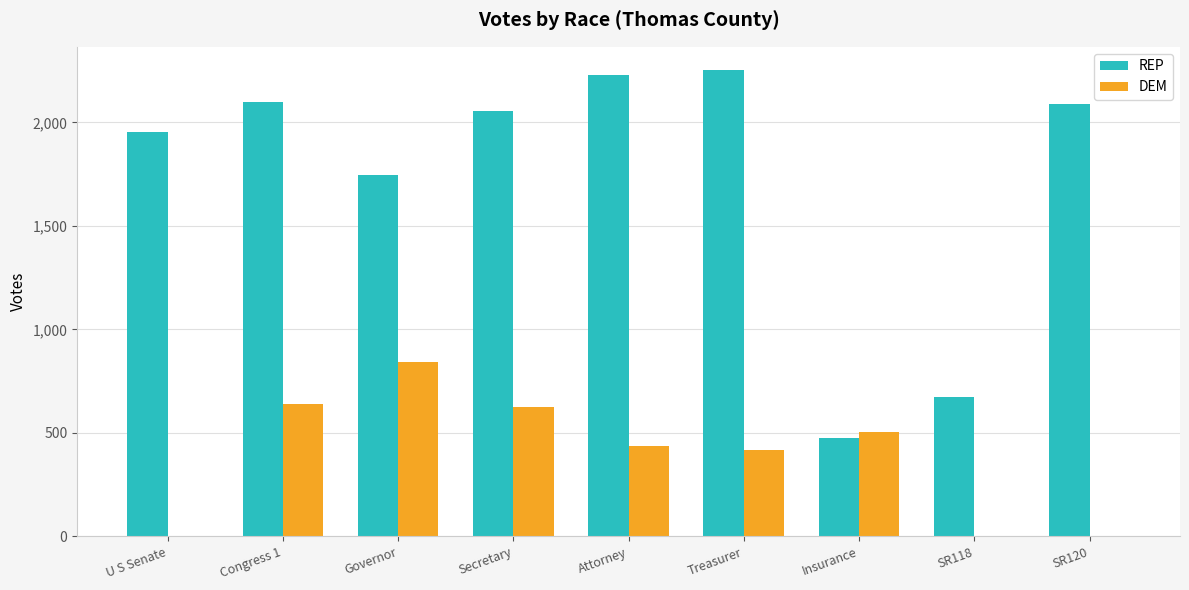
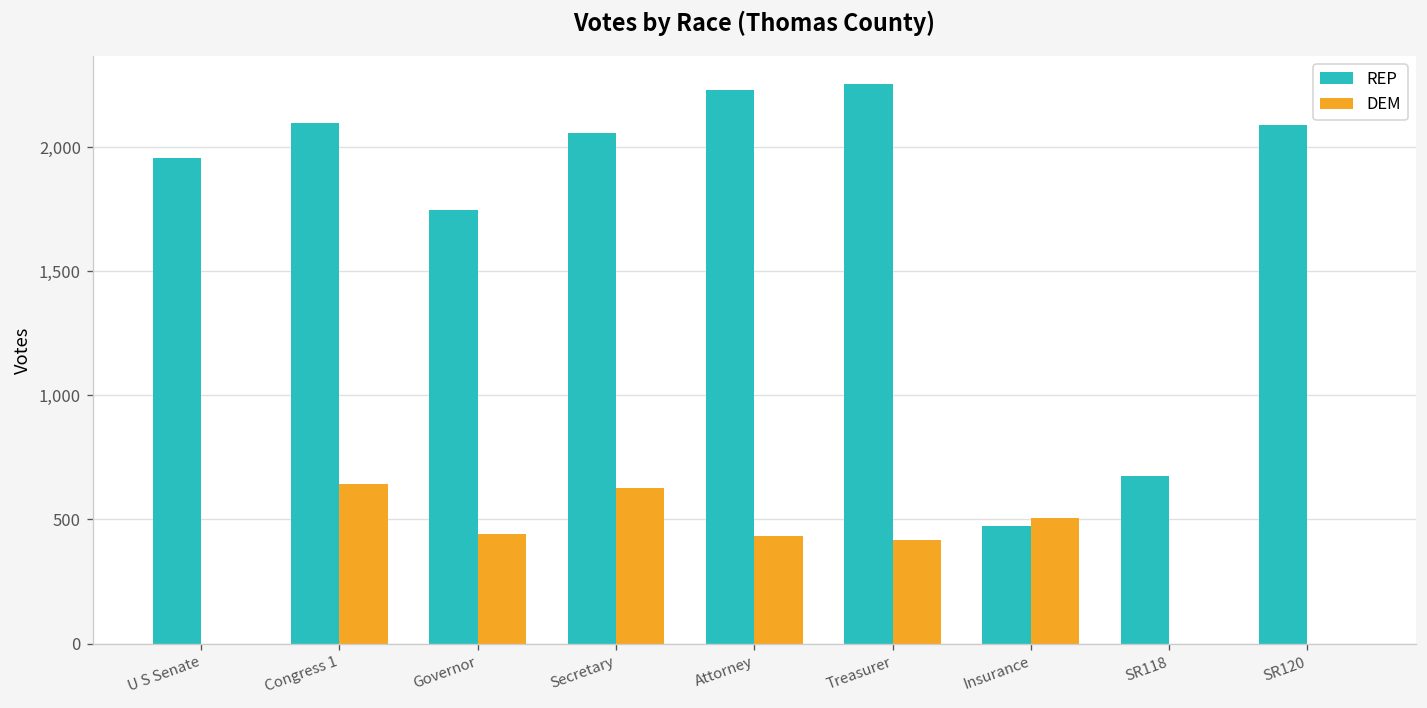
DEM, Governor: 840 -> 440
